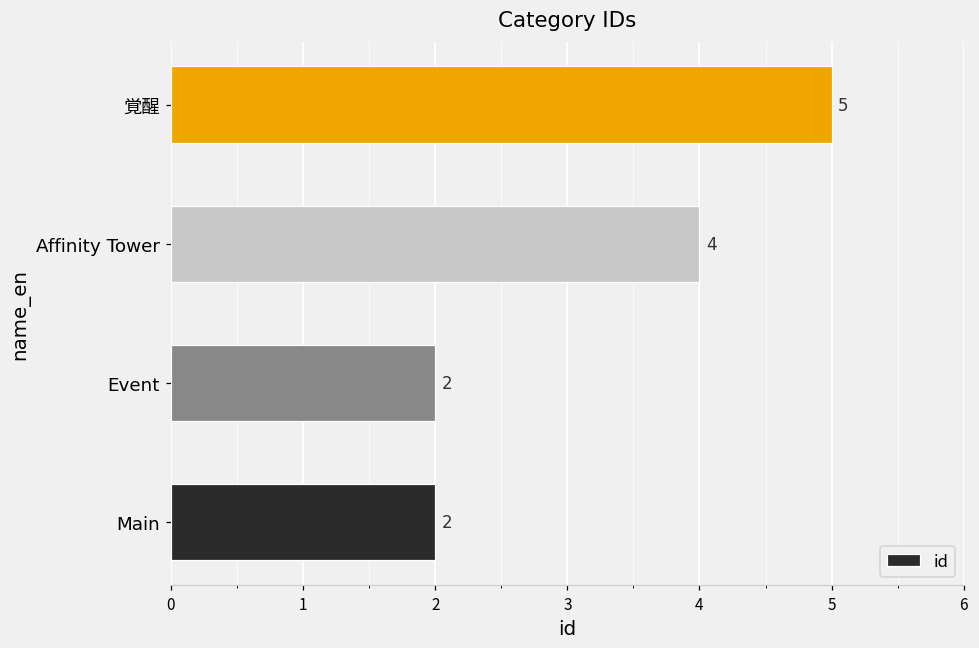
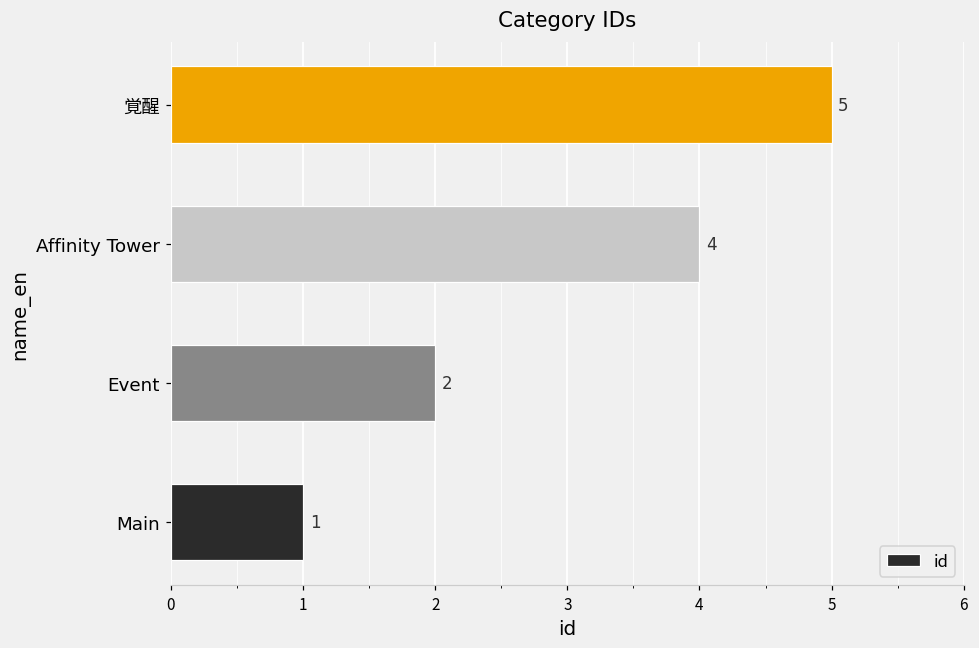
Main: 2 -> 1
